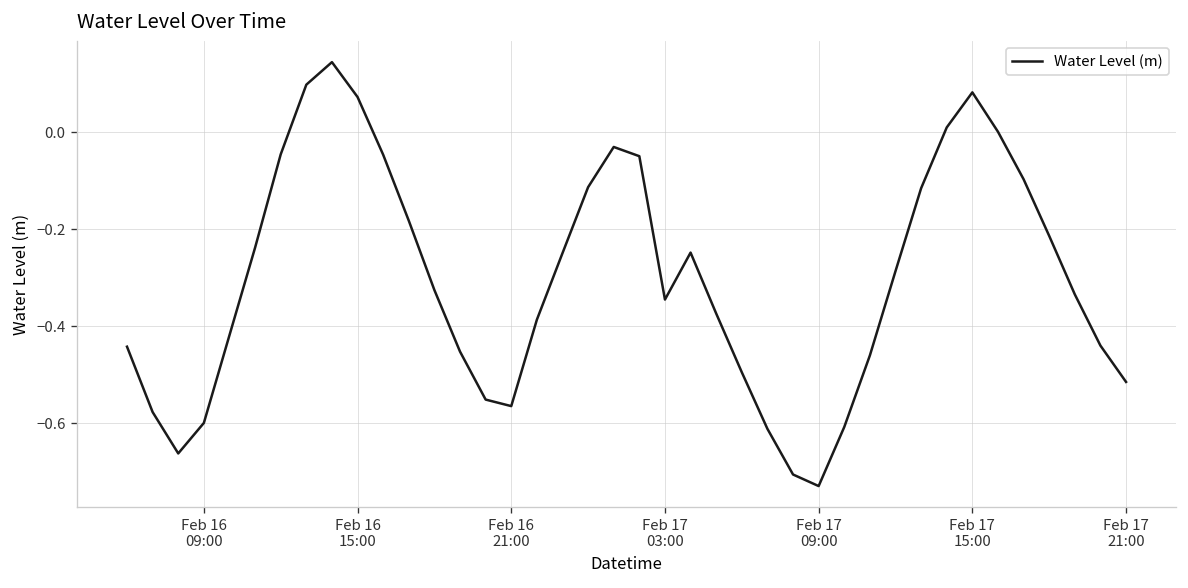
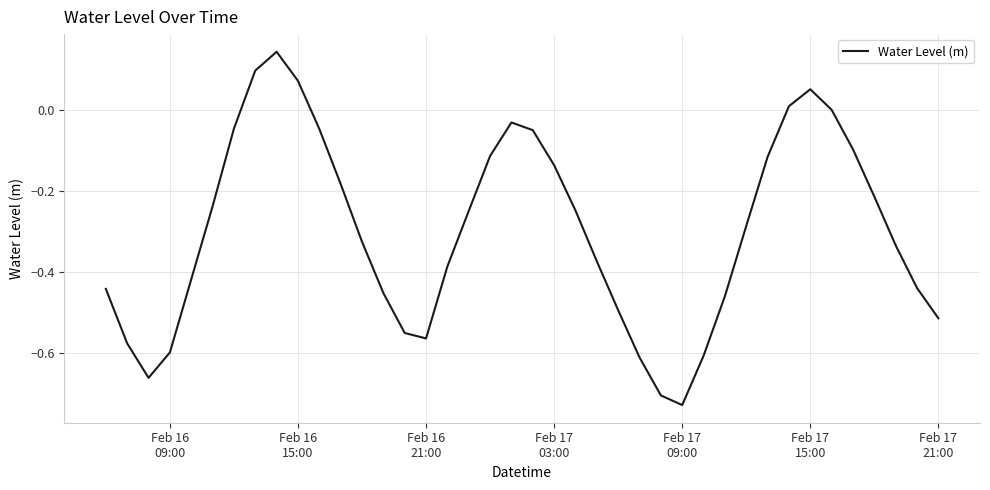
Feb 17 03:00: -0.34 -> -0.14
Feb 17 15:00: 0.08 -> 0.05
